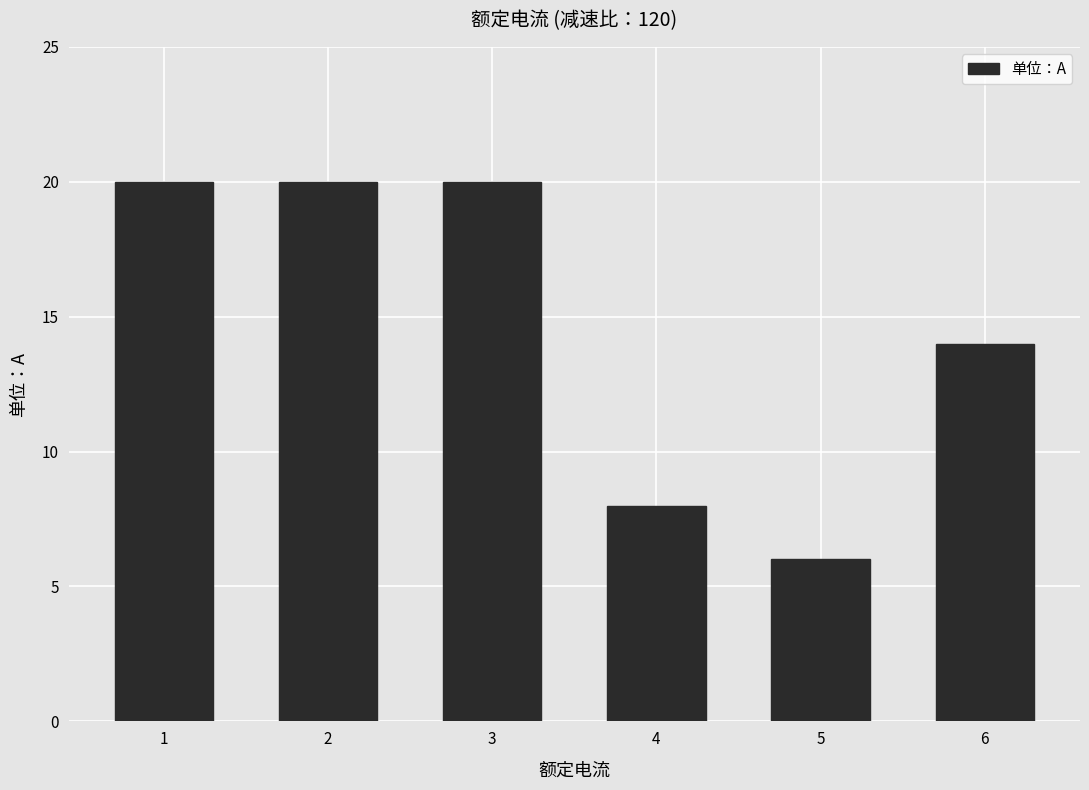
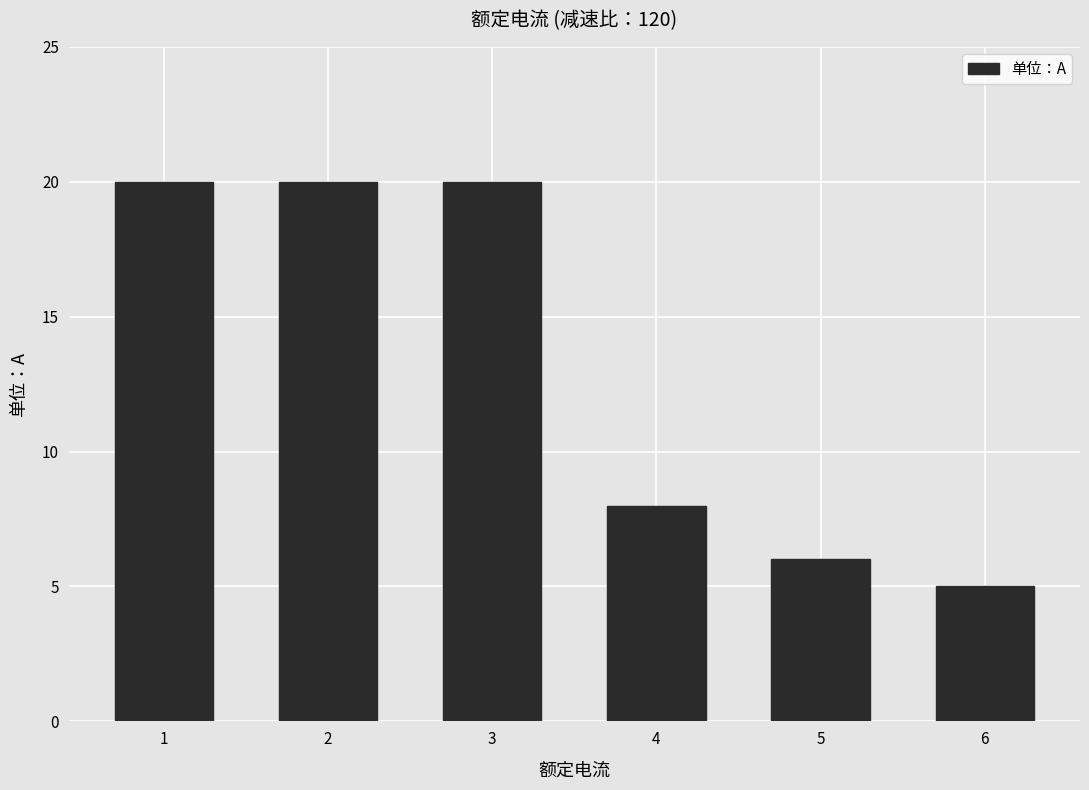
6: 14 -> 5
